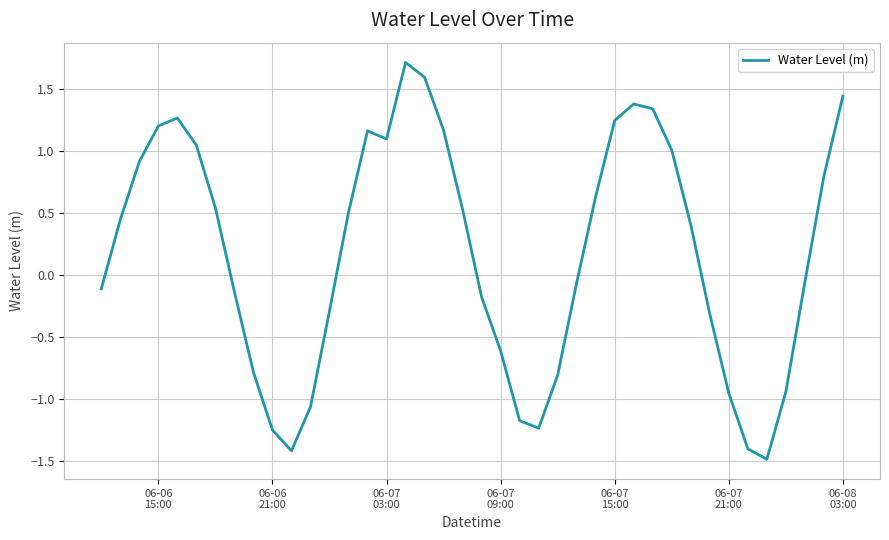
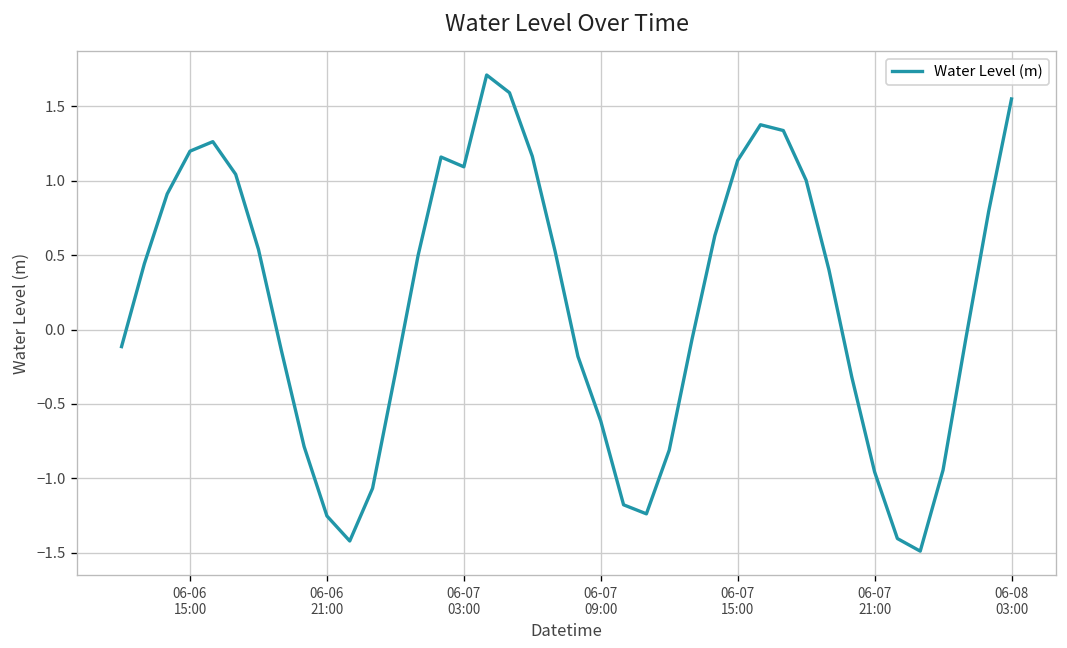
06-07 15:00: 1.24 -> 1.14
06-08 03:00: 1.44 -> 1.55
